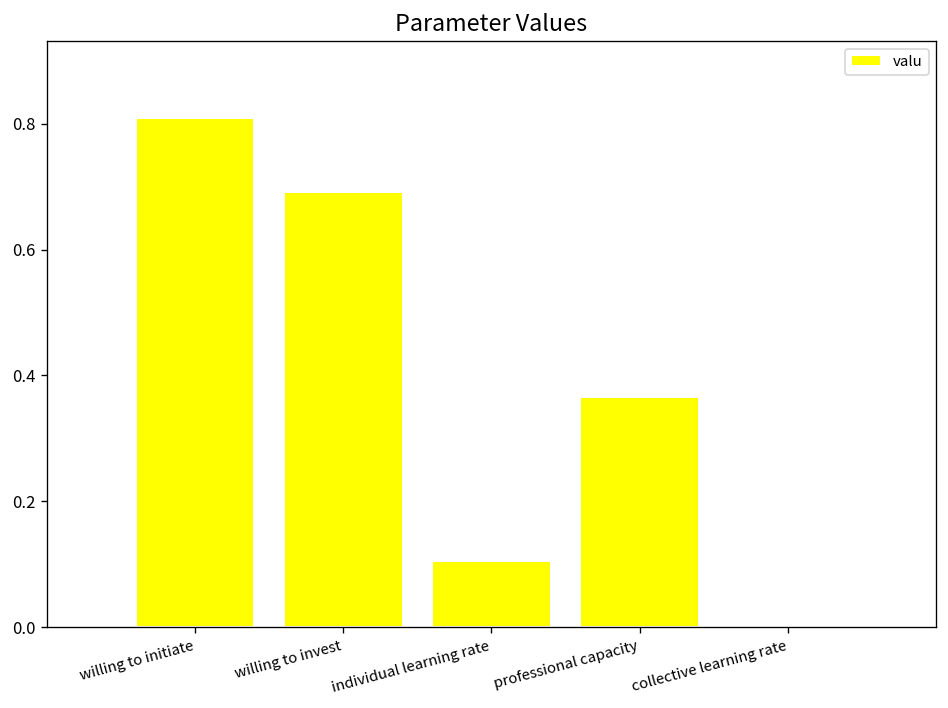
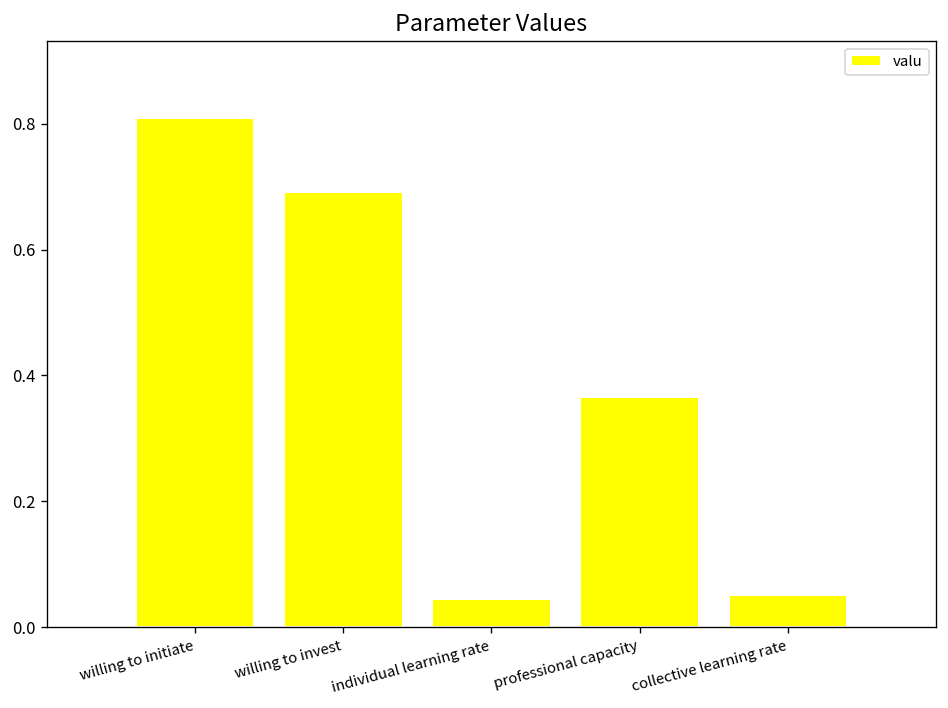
individual learning rate: 0.10 -> 0.04
collective learning rate: 0.00 -> 0.05
